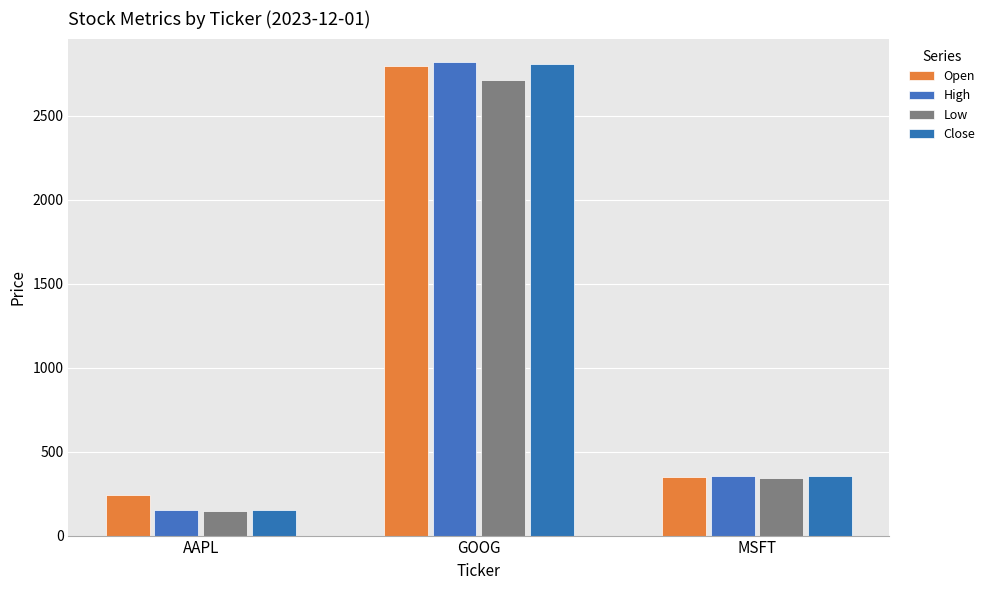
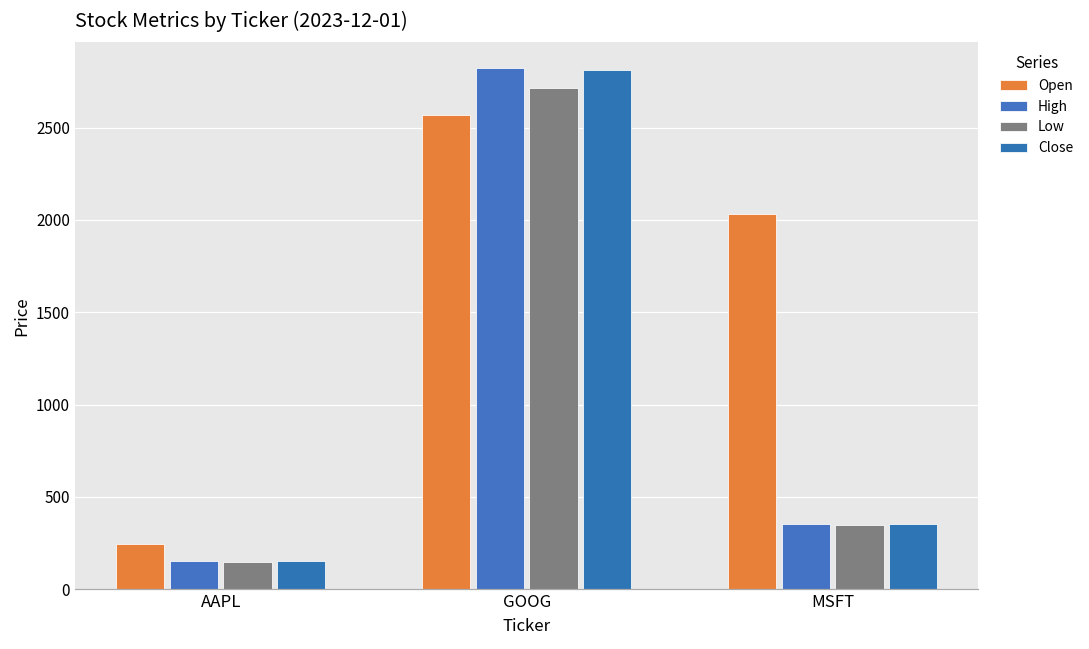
Open, GOOG: 2800 -> 2570
Open, MSFT: 350 -> 2030
